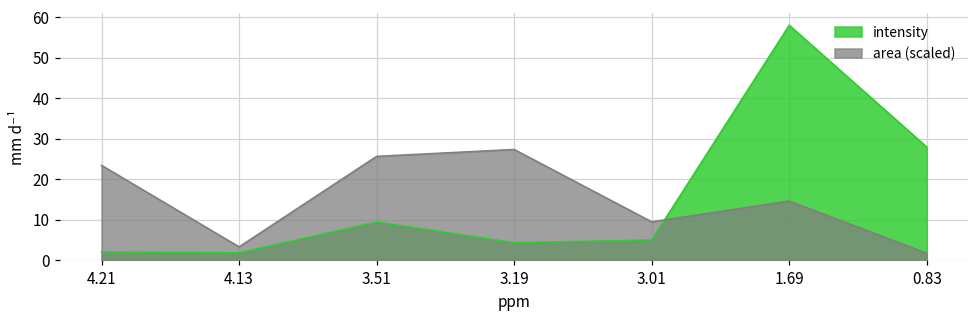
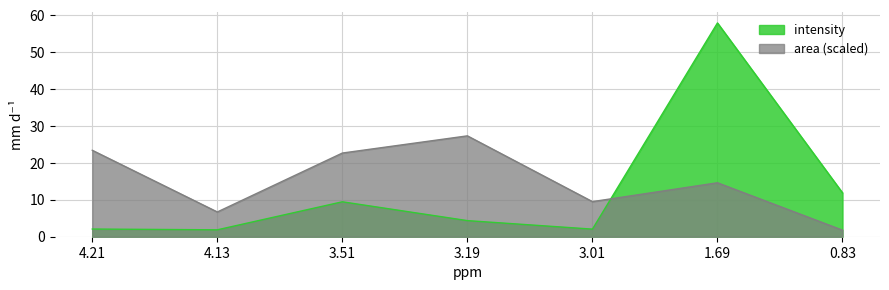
area (scaled), 4.13: 3 -> 7
area (scaled), 3.51: 26 -> 23
intensity, 3.01: 5 -> 2
intensity, 0.83: 28 -> 12
